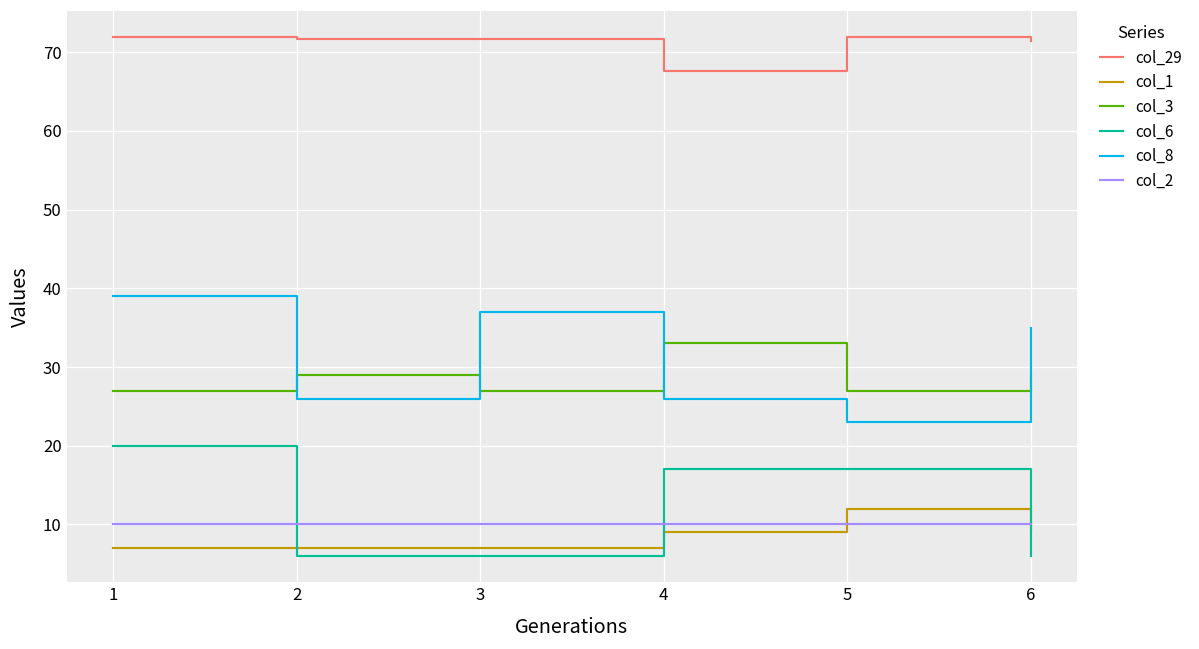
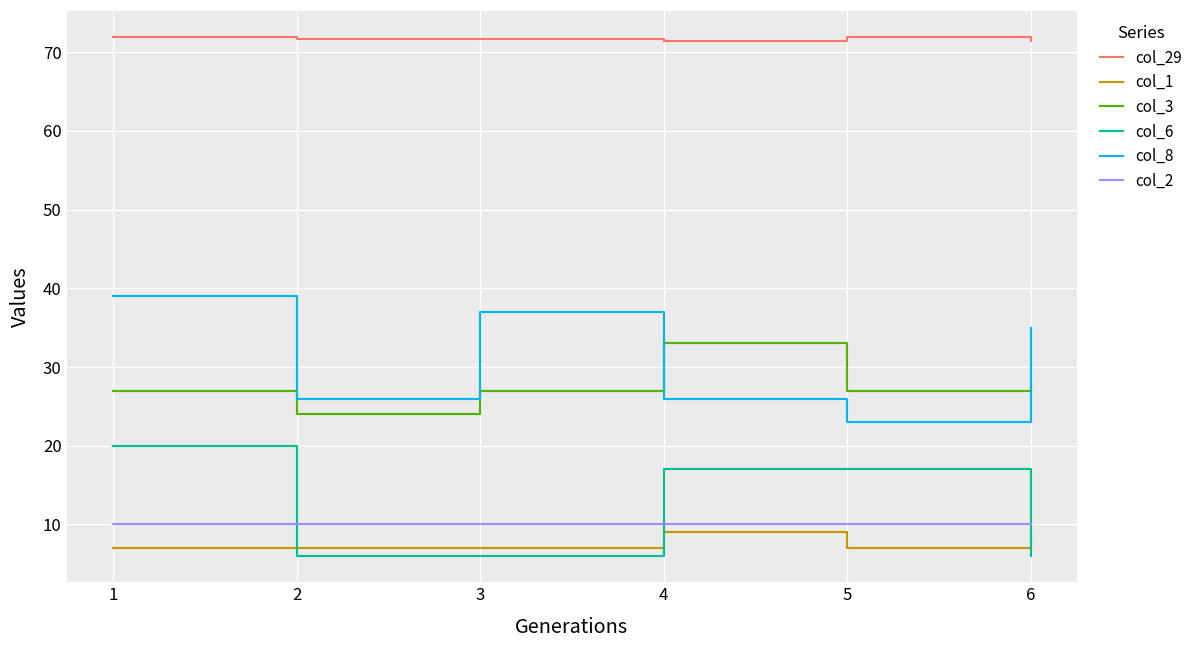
col_3, 2: 29 -> 24
col_29, 4: 68 -> 71
col_1, 5: 12 -> 7
